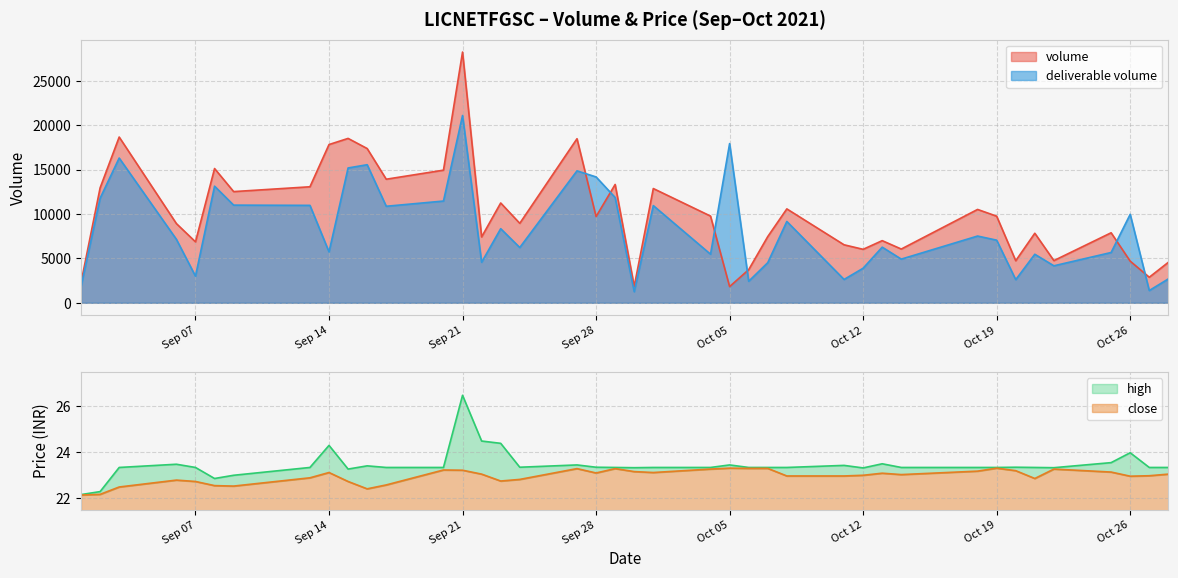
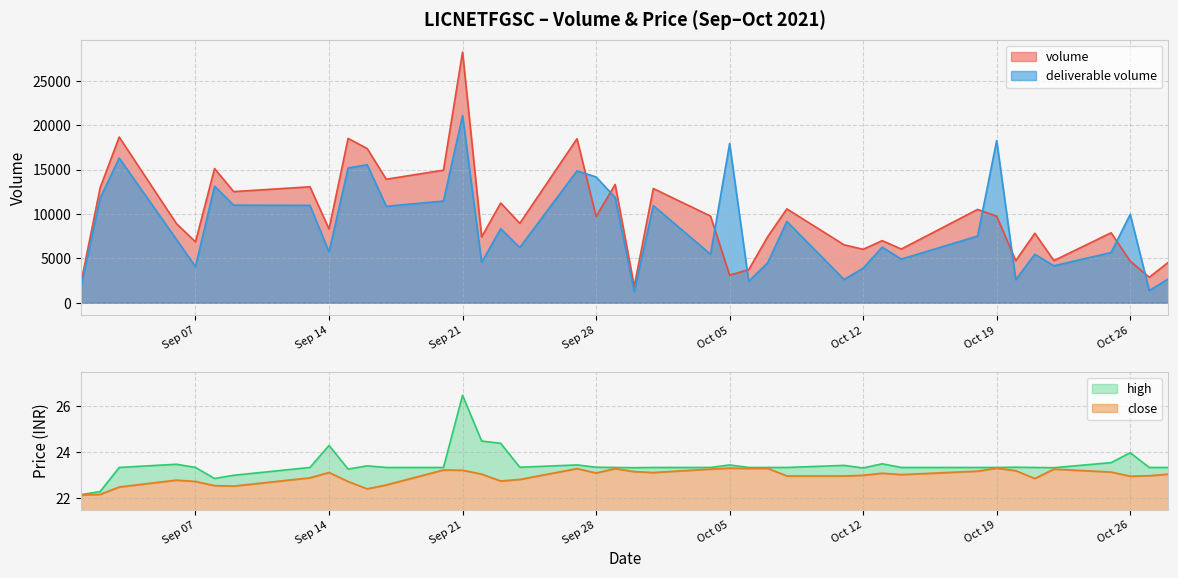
LICNETFGSC – Volume & Price (Sep–Oct 2021), deliverable volume, Sep 07: 3000 -> 4000
LICNETFGSC – Volume & Price (Sep–Oct 2021), volume, Sep 14: 18000 -> 8000
LICNETFGSC – Volume & Price (Sep–Oct 2021), volume, Oct 05: 2000 -> 3000
LICNETFGSC – Volume & Price (Sep–Oct 2021), deliverable volume, Oct 19: 7000 -> 18000
